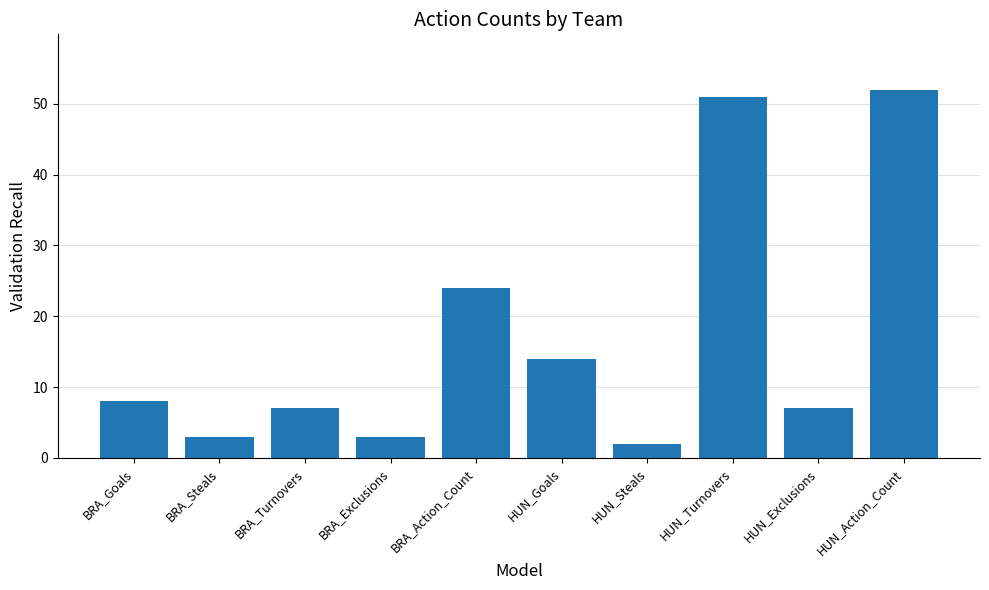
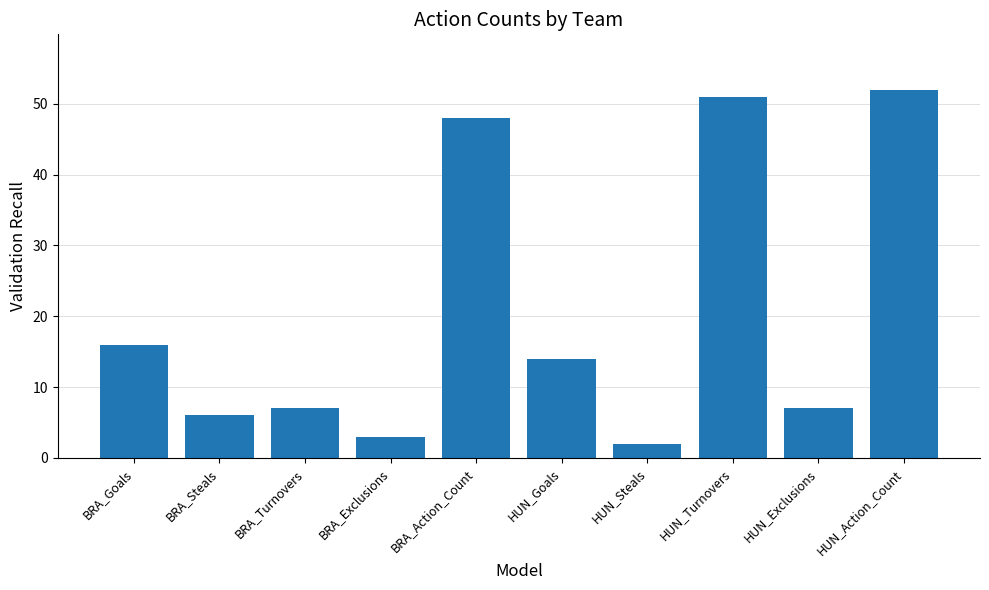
BRA_Goals: 8 -> 16
BRA_Steals: 3 -> 6
BRA_Action_Count: 24 -> 48
